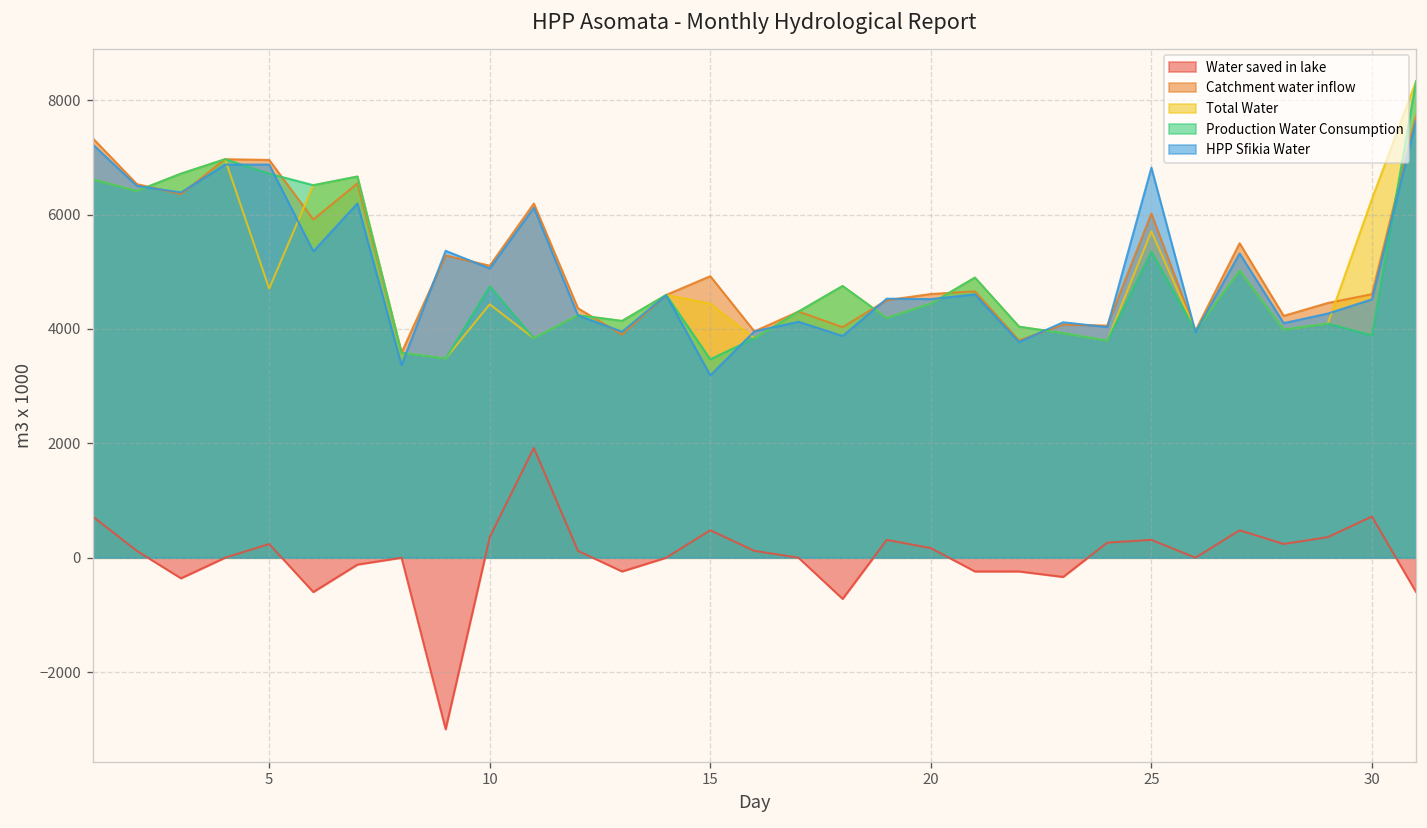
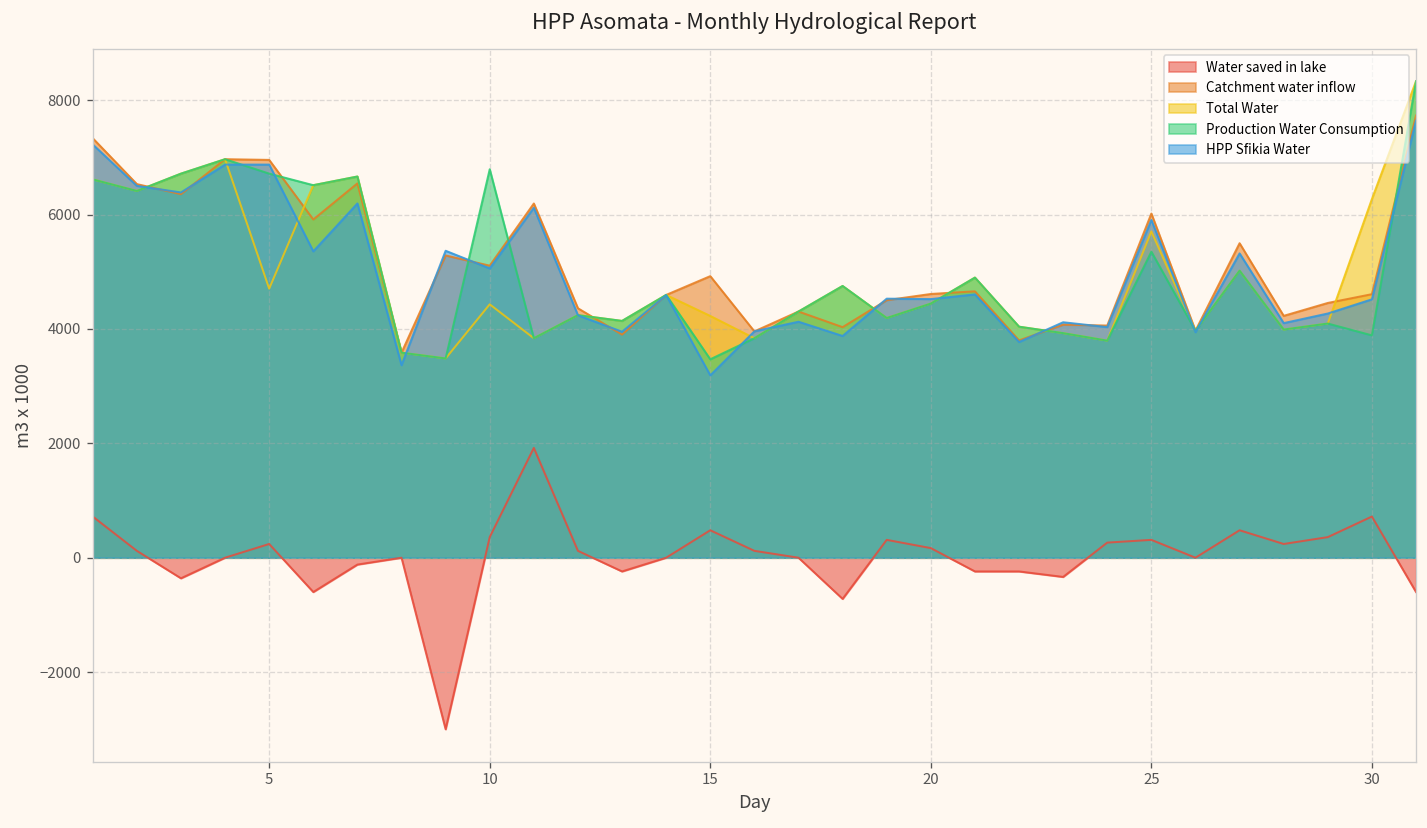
Production Water Consumption, 10: 4700 -> 6800
Total Water, 15: 4400 -> 4200
HPP Sfikia Water, 25: 6800 -> 5900
